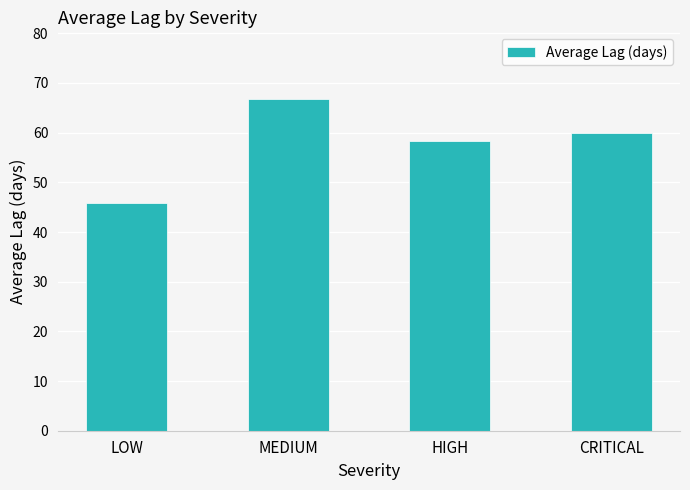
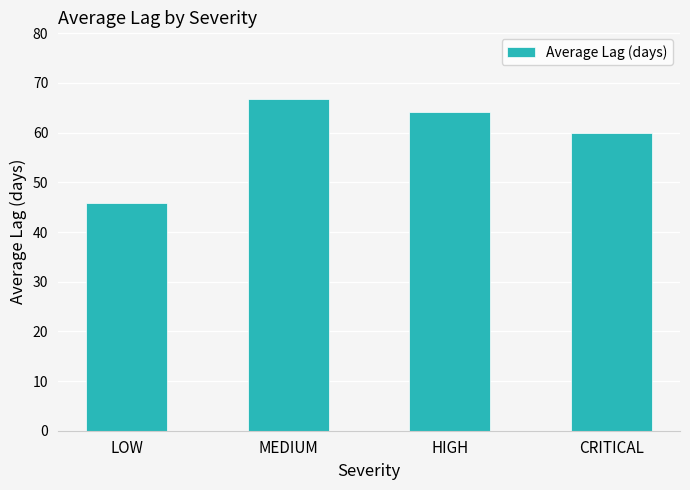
HIGH: 58 -> 64
